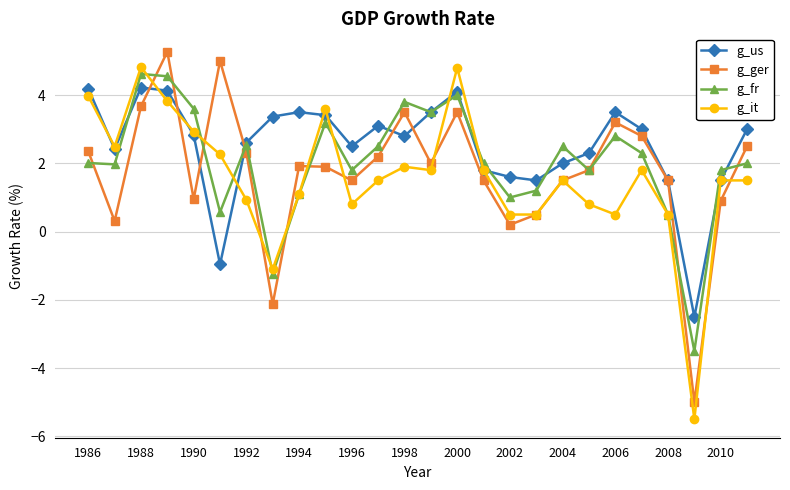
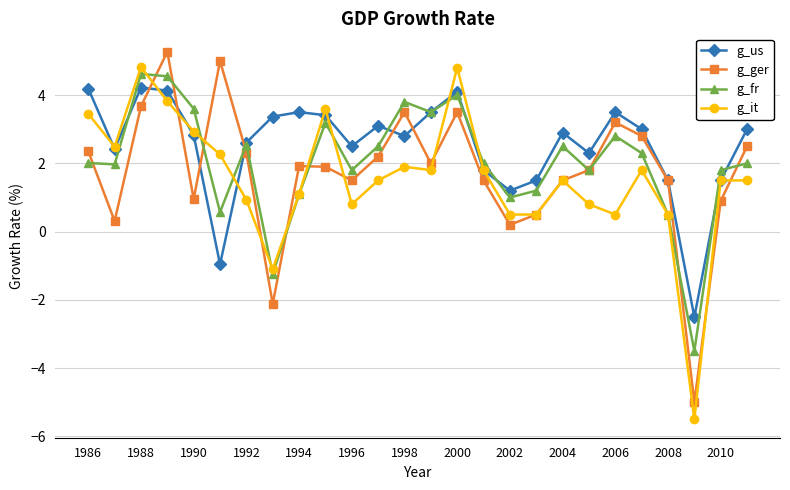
g_it, 1986: 4.0 -> 3.5
g_us, 2002: 1.6 -> 1.2
g_us, 2004: 2.0 -> 2.9
